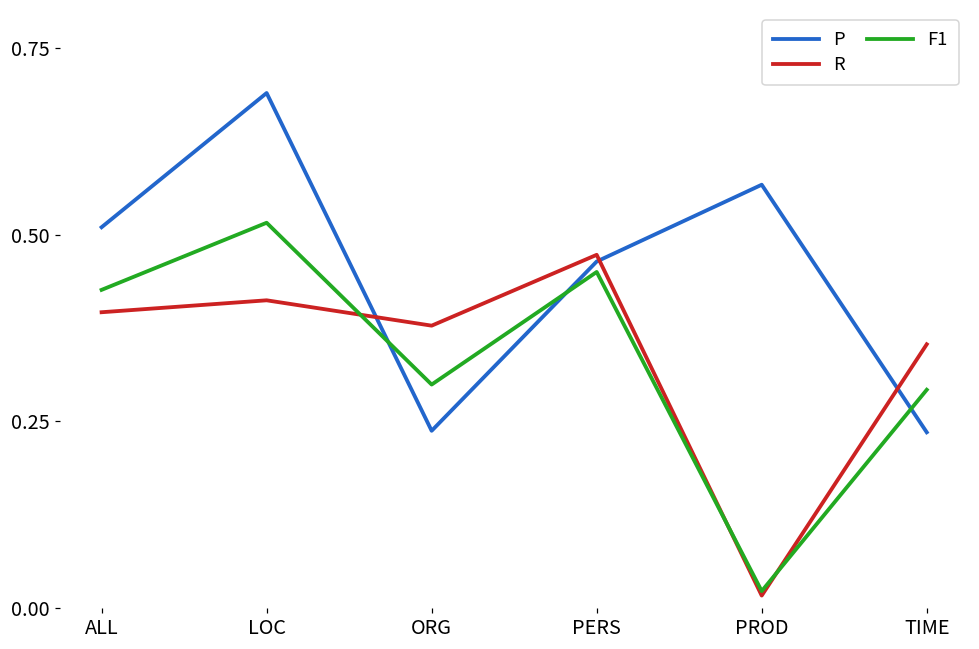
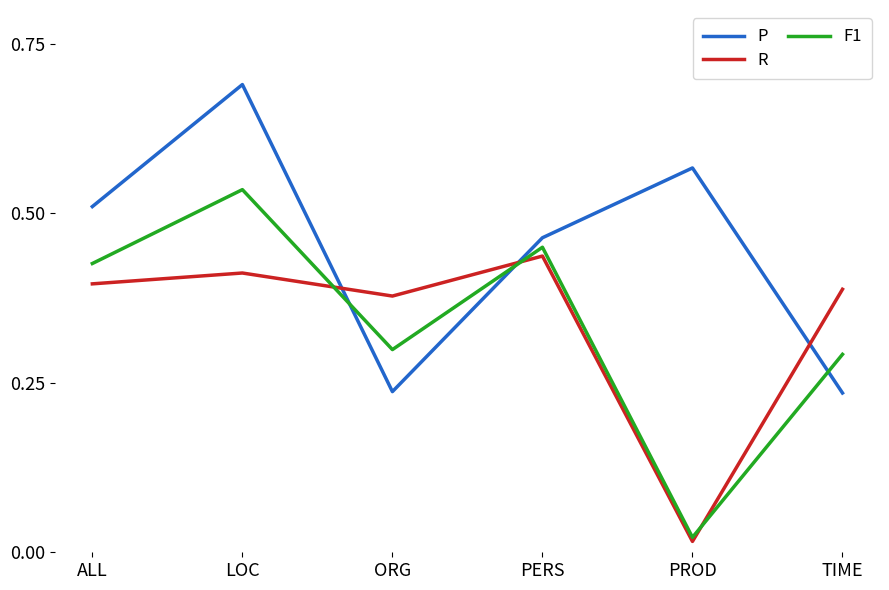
F1, LOC: 0.52 -> 0.54
R, PERS: 0.47 -> 0.44
R, TIME: 0.35 -> 0.39
